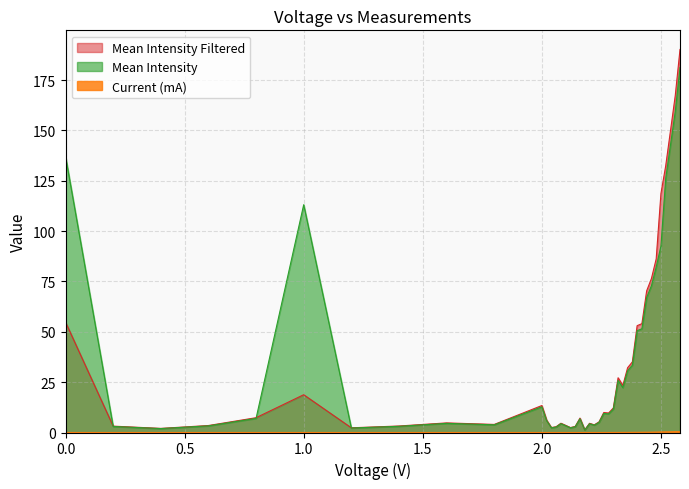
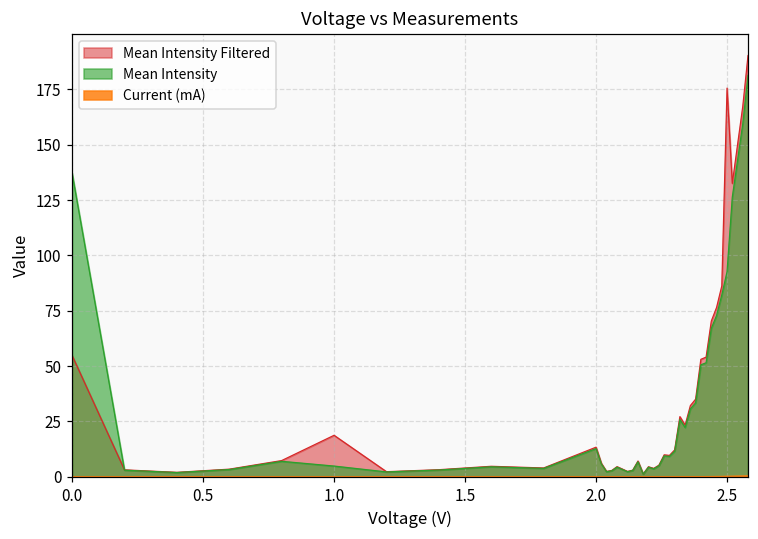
Mean Intensity, 1.0: 113 -> 5
Mean Intensity Filtered, 2.5: 119 -> 176
